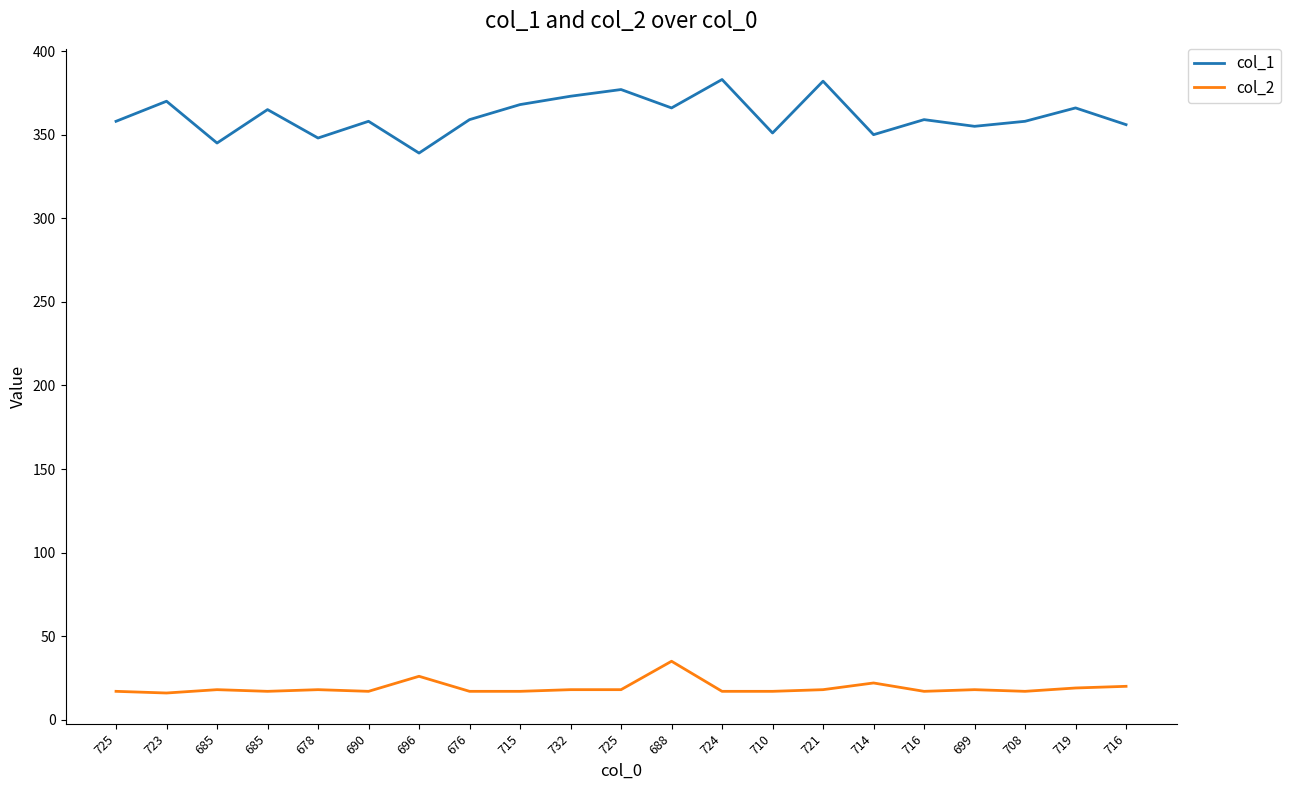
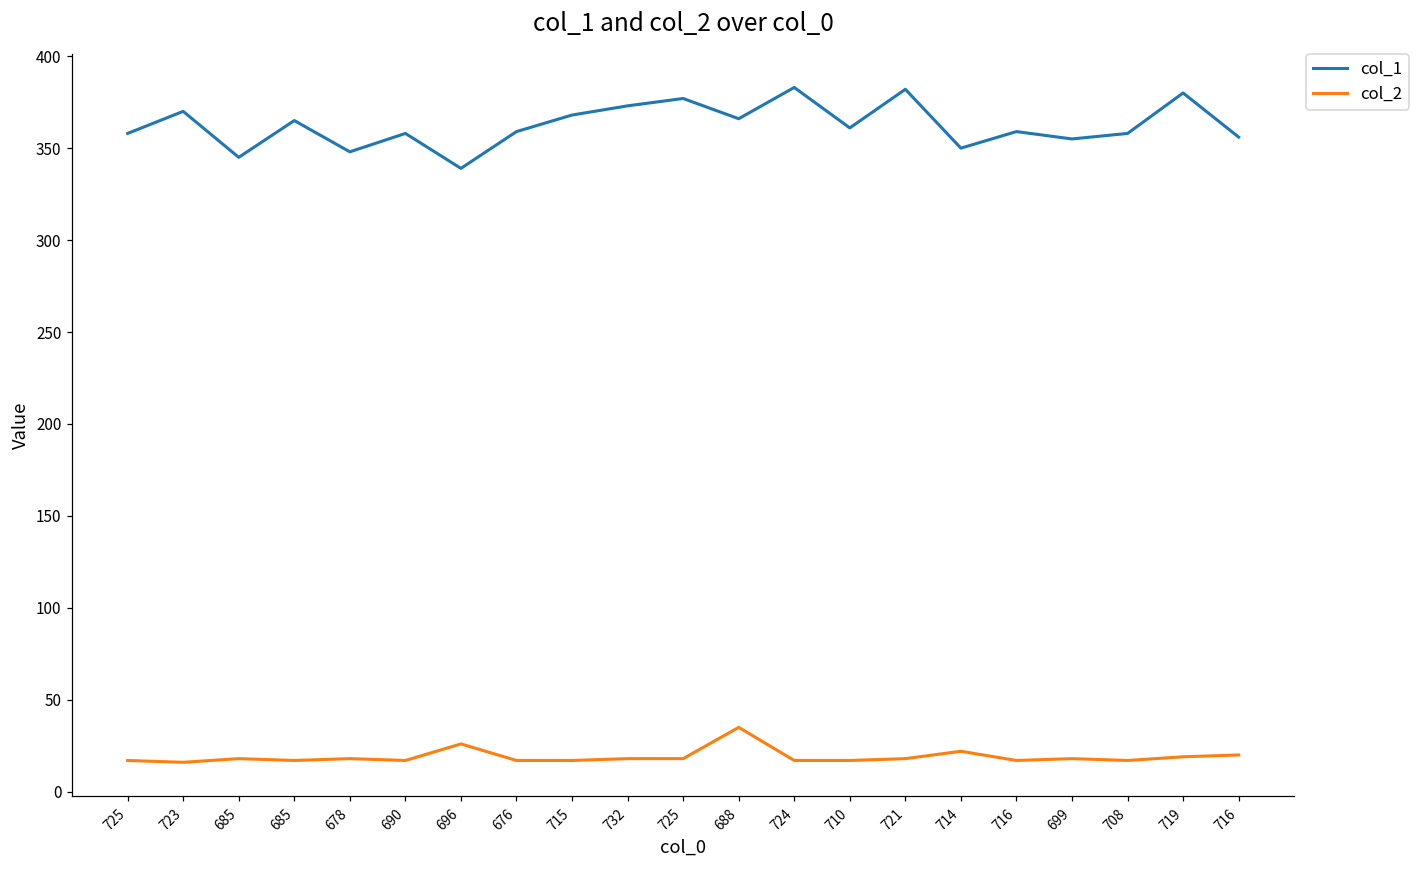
col_1, 710: 351 -> 361
col_1, 719: 366 -> 380
